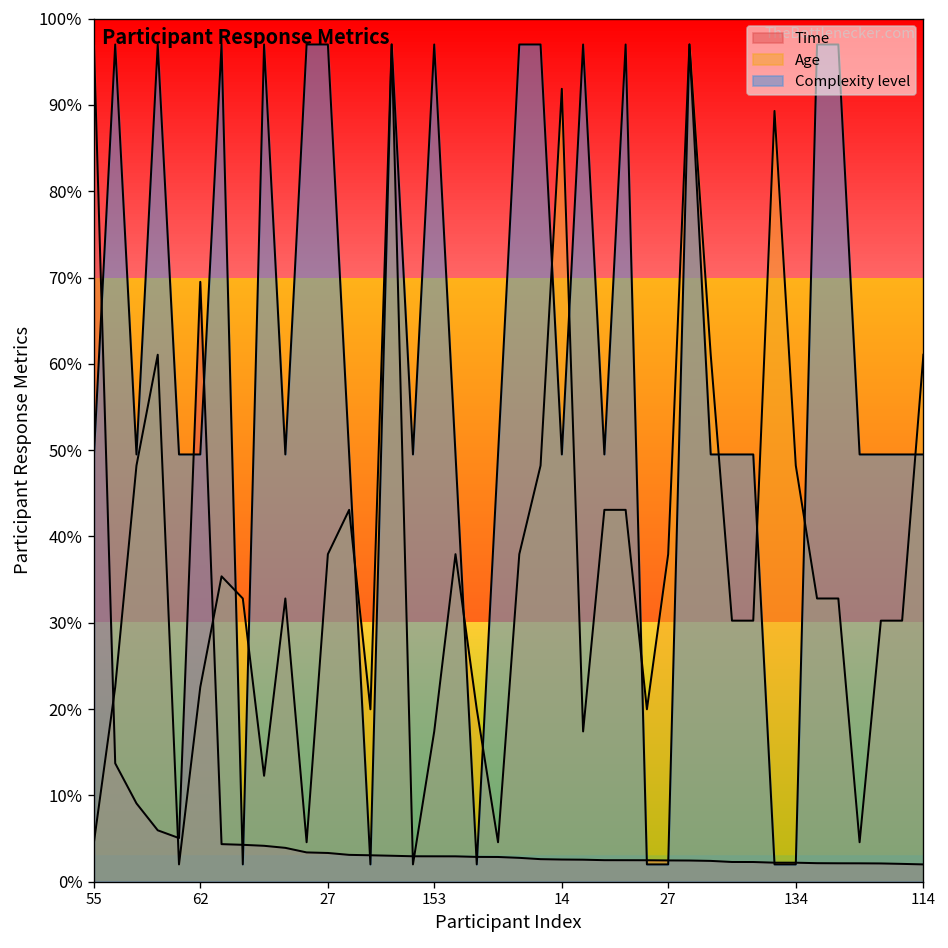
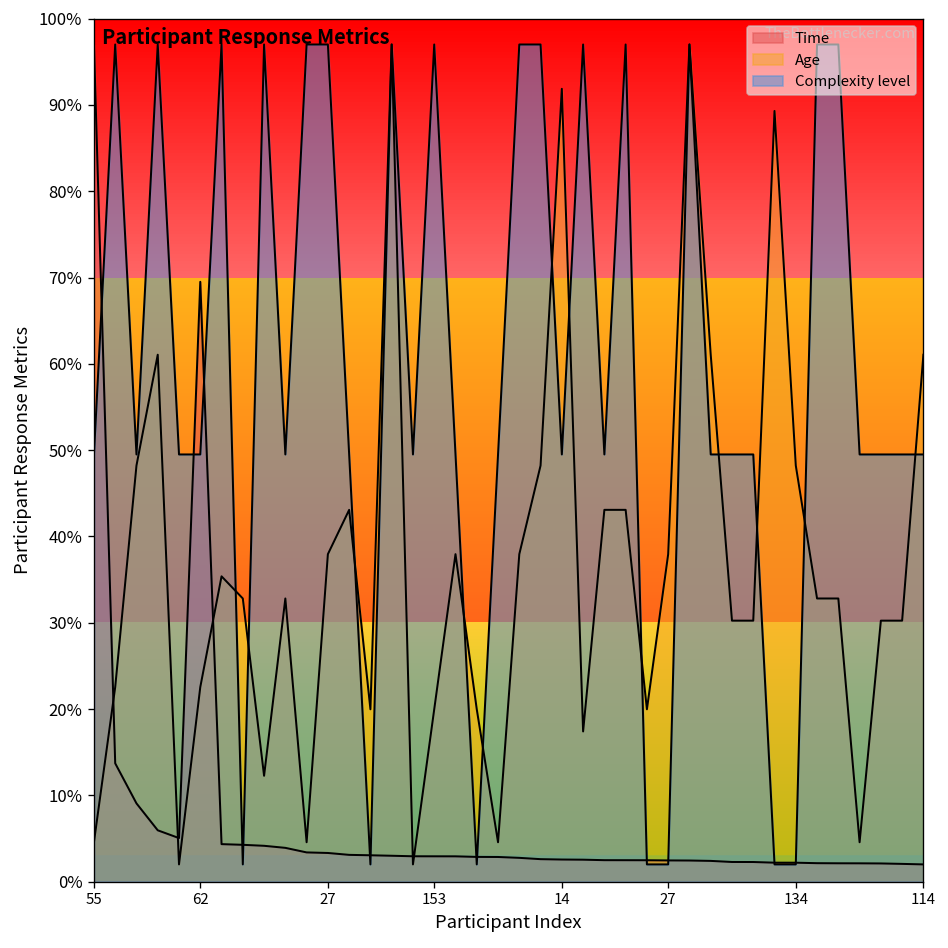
Age, 153: 17% -> 20%
